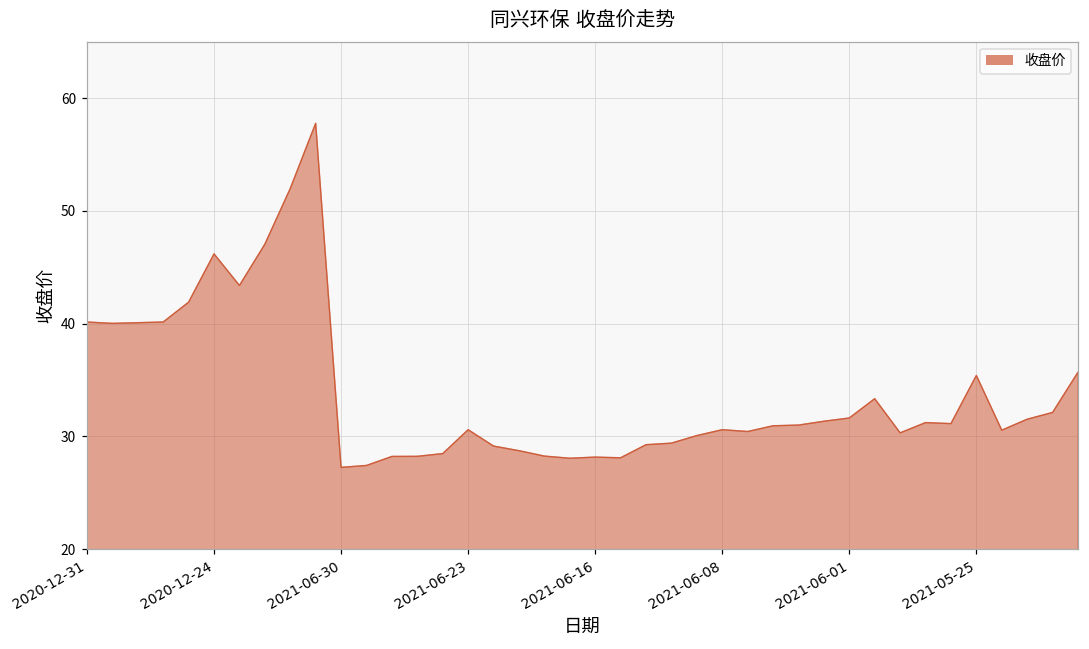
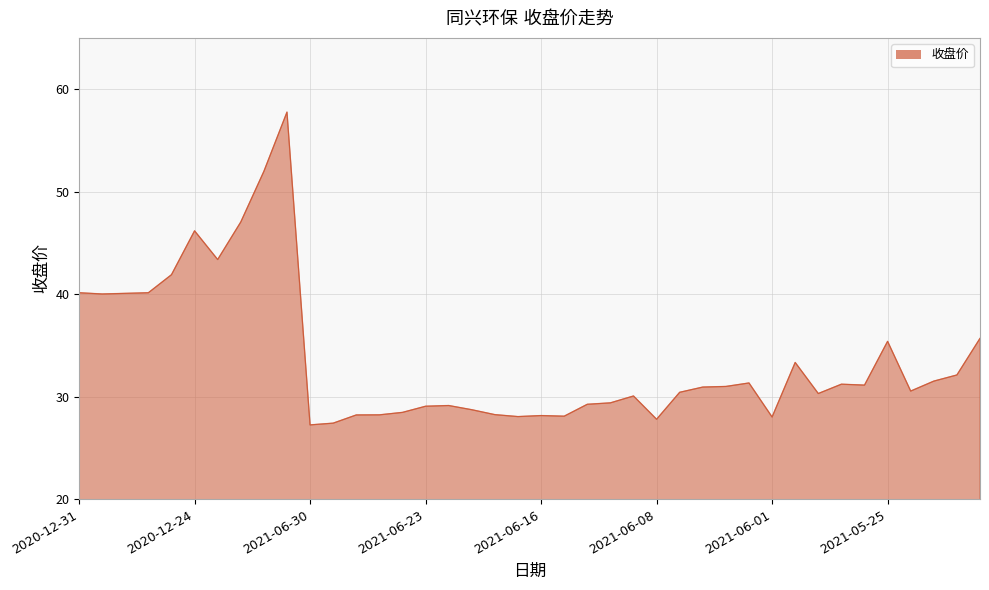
2021-06-23: 30.6 -> 29.1
2021-06-08: 30.6 -> 27.8
2021-06-01: 31.6 -> 28.0
